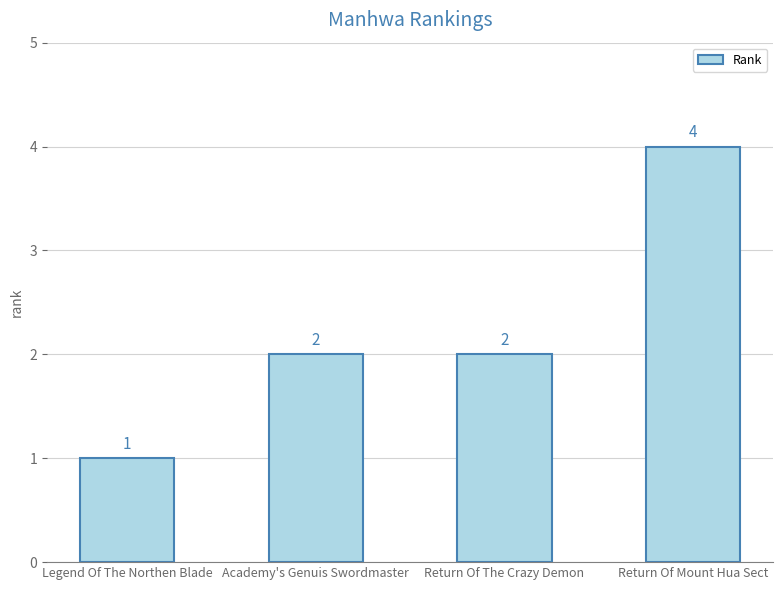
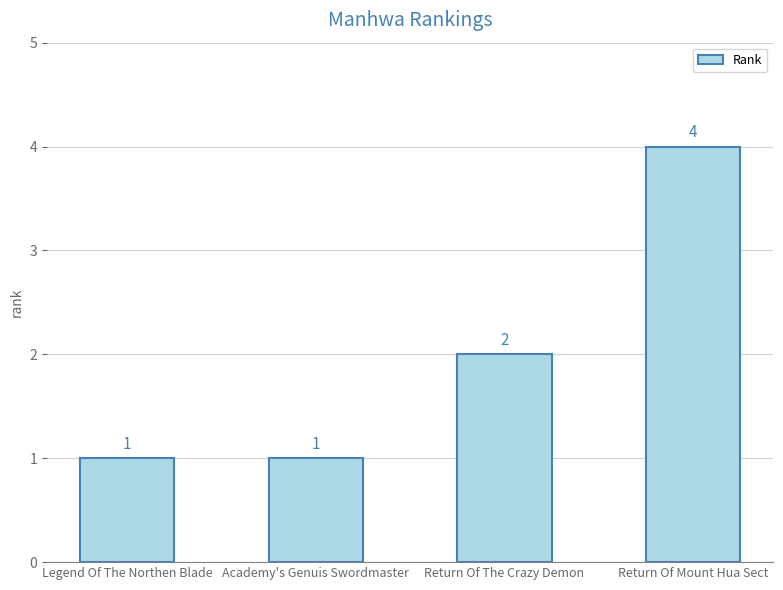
Academy's Genuis Swordmaster: 2 -> 1
